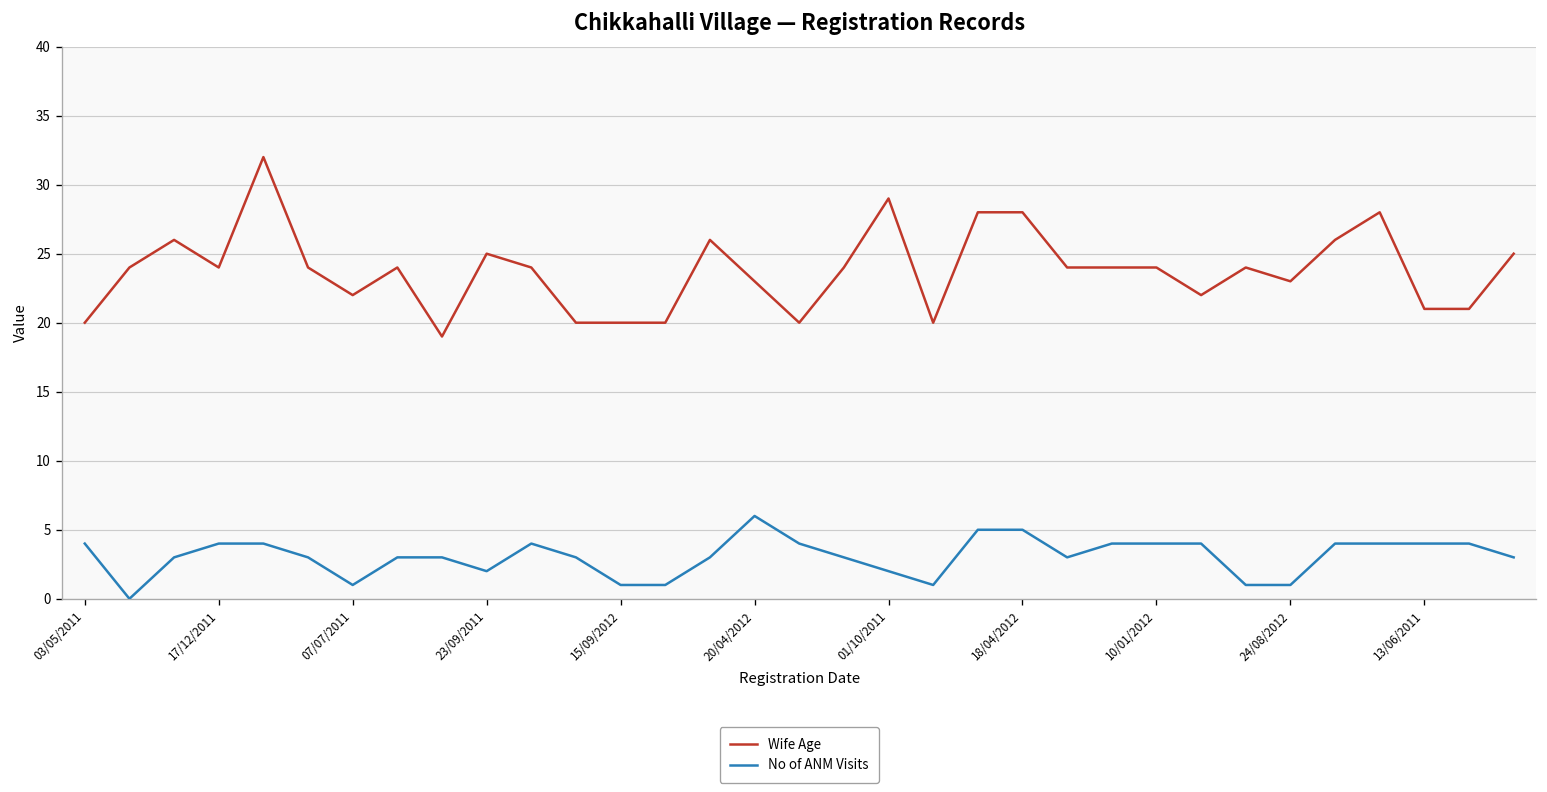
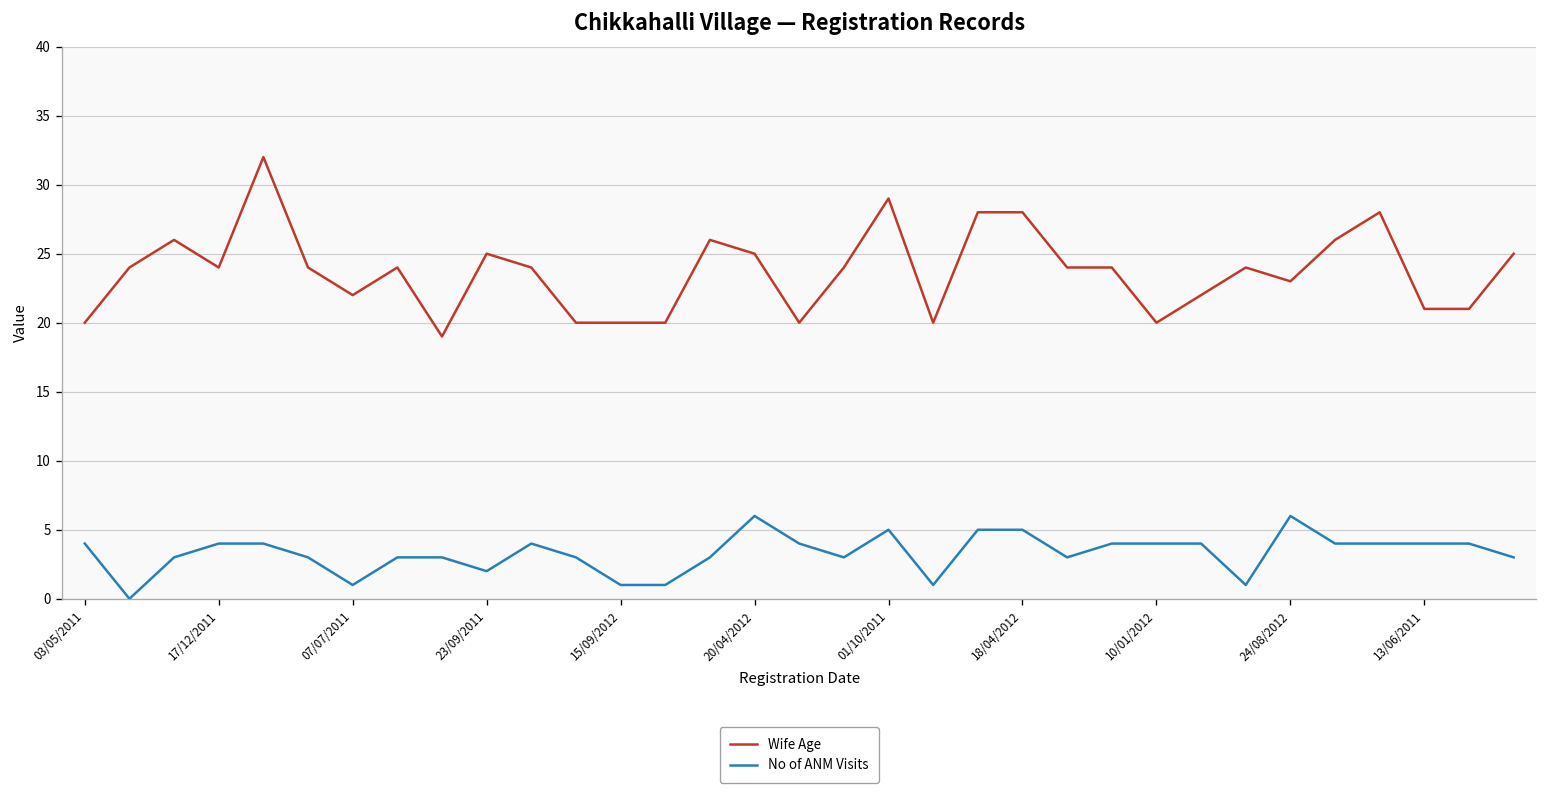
Wife Age, 20/04/2012: 23 -> 25
No of ANM Visits, 01/10/2011: 2 -> 5
Wife Age, 10/01/2012: 24 -> 20
No of ANM Visits, 24/08/2012: 1 -> 6
